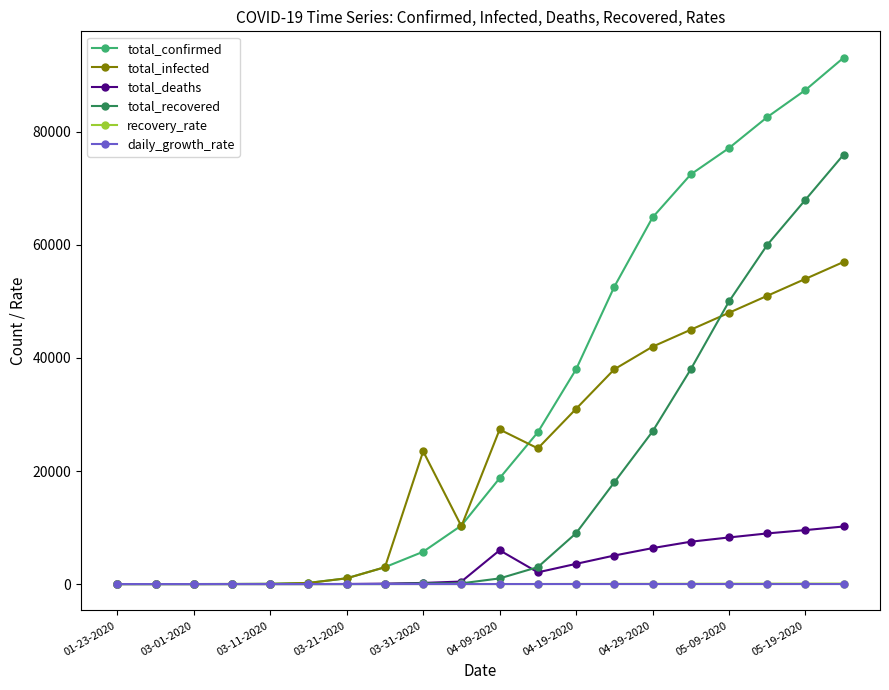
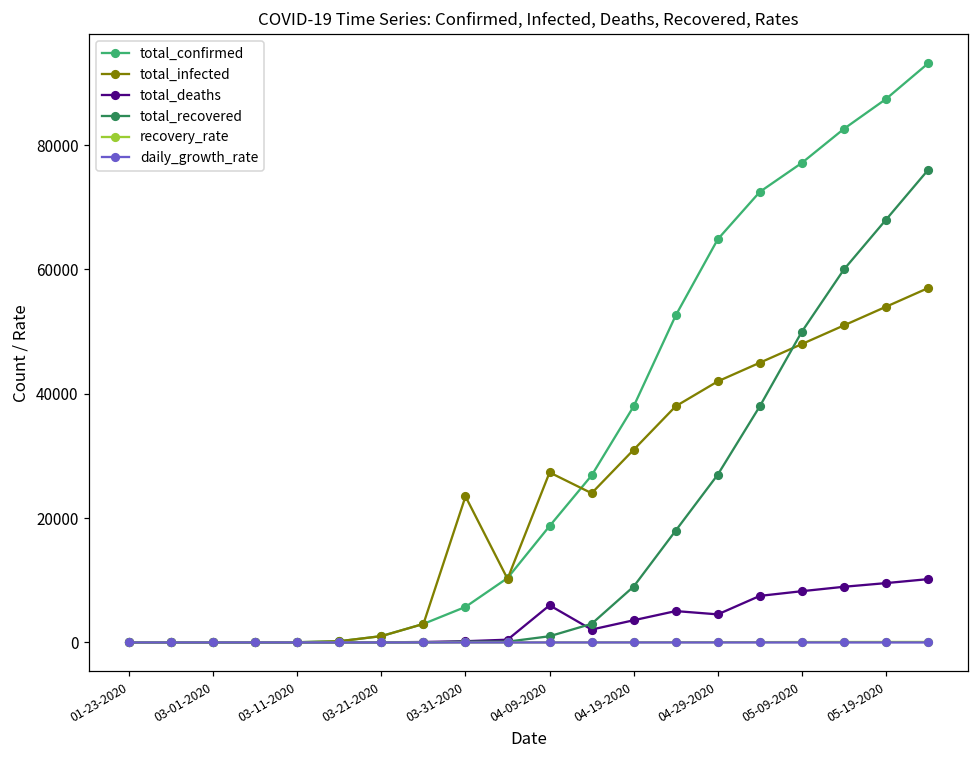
total_deaths, 04-29-2020: 6000 -> 5000
